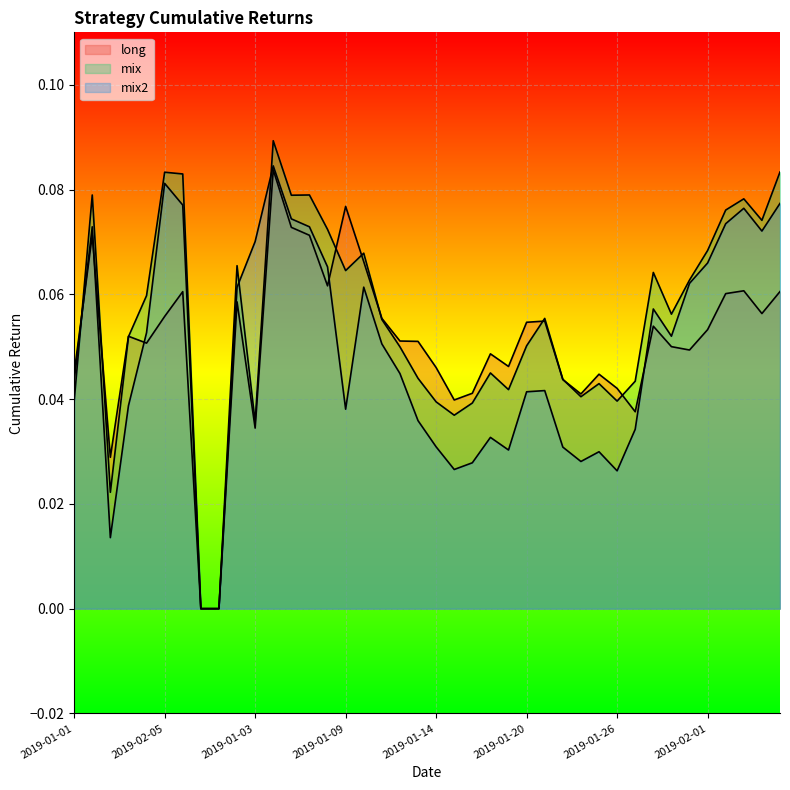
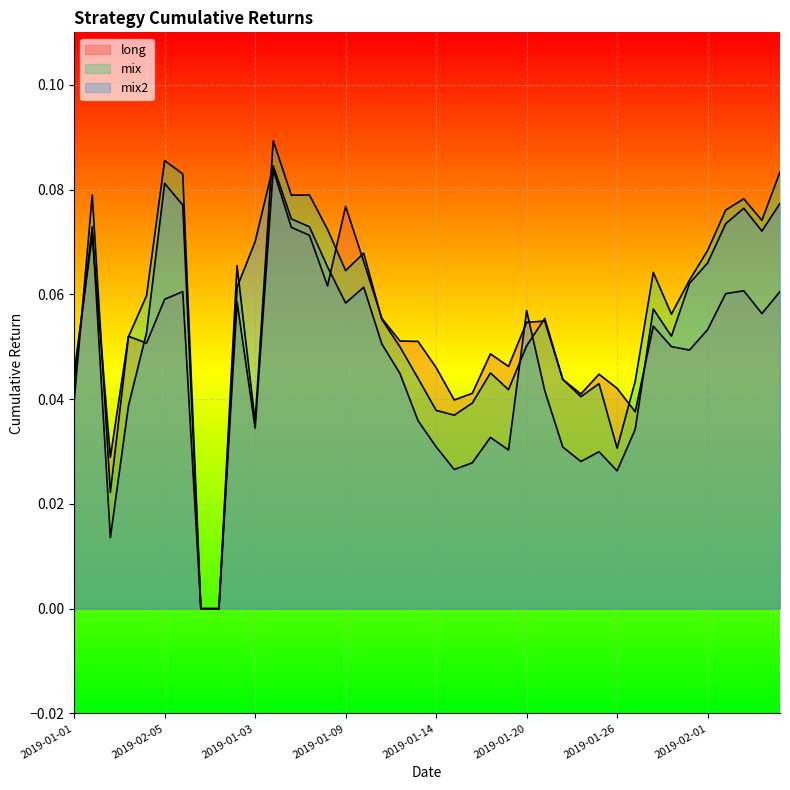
long, 2019-02-05: 0.056 -> 0.059
mix, 2019-02-05: 0.083 -> 0.086
mix2, 2019-01-09: 0.038 -> 0.058
mix, 2019-01-14: 0.039 -> 0.038
mix2, 2019-01-20: 0.041 -> 0.057
mix, 2019-01-26: 0.040 -> 0.031
